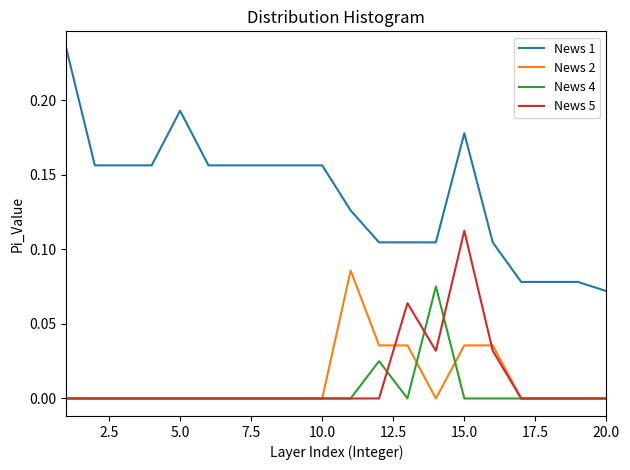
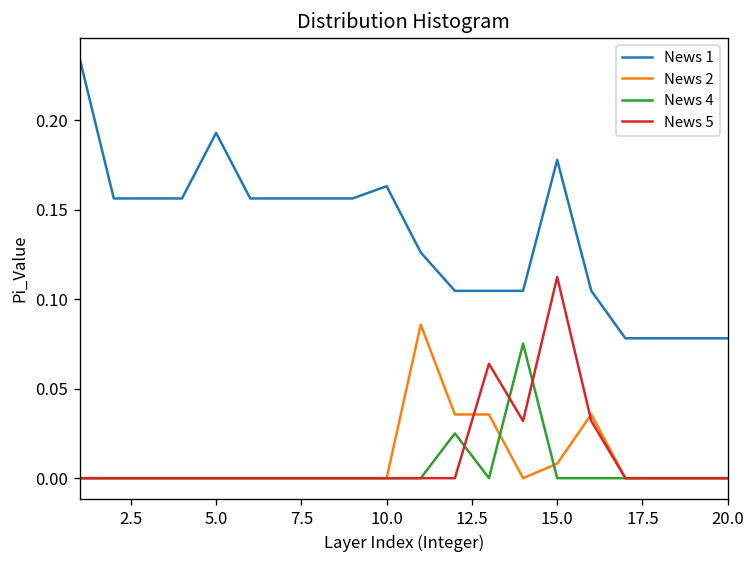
News 1, 10.0: 0.156 -> 0.163
News 2, 15.0: 0.036 -> 0.008
News 1, 20.0: 0.072 -> 0.078
